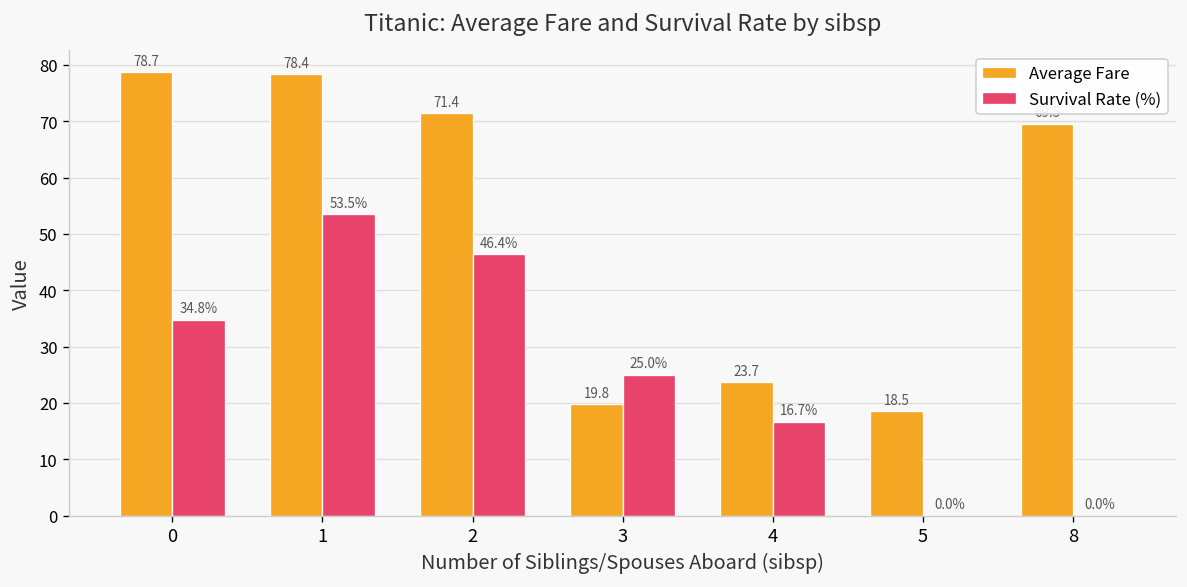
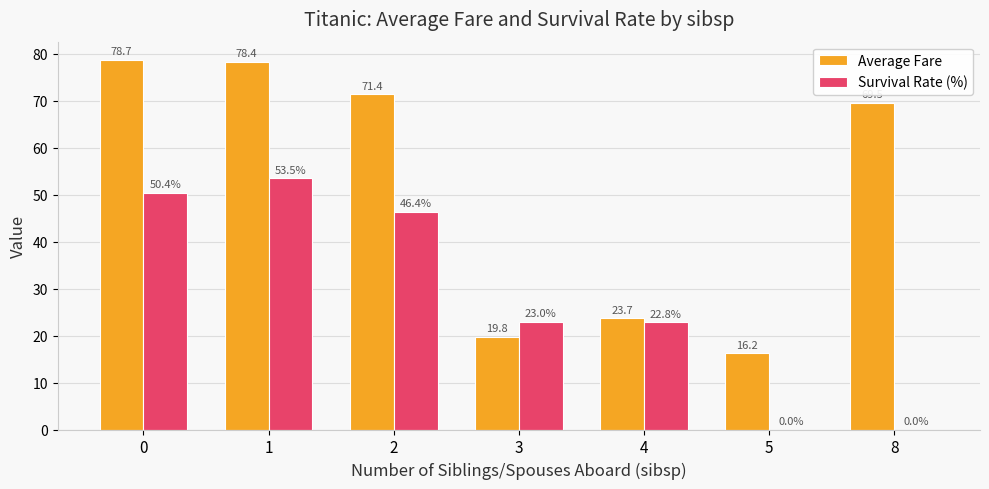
Survival Rate (%), 0: 34.8% -> 50.4%
Survival Rate (%), 3: 25.0% -> 23.0%
Survival Rate (%), 4: 16.7% -> 22.8%
Average Fare, 5: 18.5 -> 16.2
